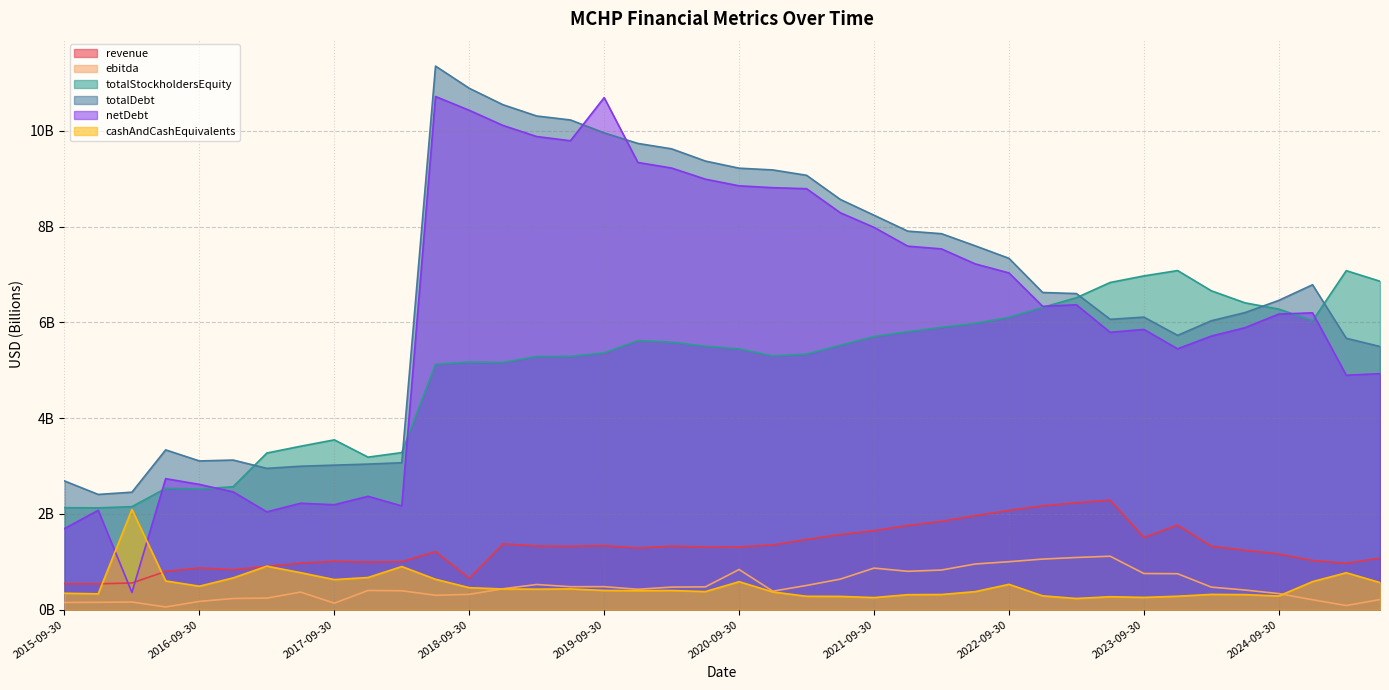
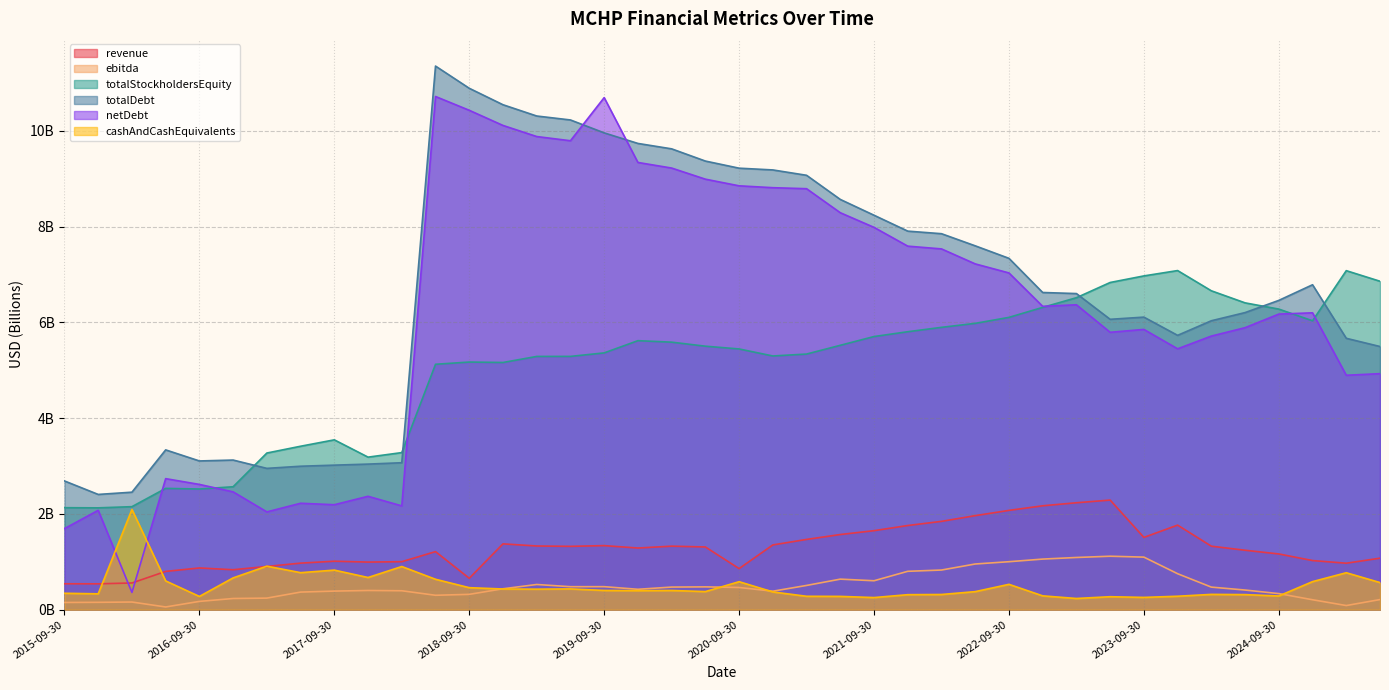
cashAndCashEquivalents, 2016-09-30: 500000000 -> 300000000
ebitda, 2017-09-30: 100000000 -> 400000000
cashAndCashEquivalents, 2017-09-30: 600000000 -> 800000000
revenue, 2020-09-30: 1300000000 -> 900000000
ebitda, 2020-09-30: 800000000 -> 500000000
ebitda, 2021-09-30: 900000000 -> 600000000
ebitda, 2023-09-30: 800000000 -> 1100000000
